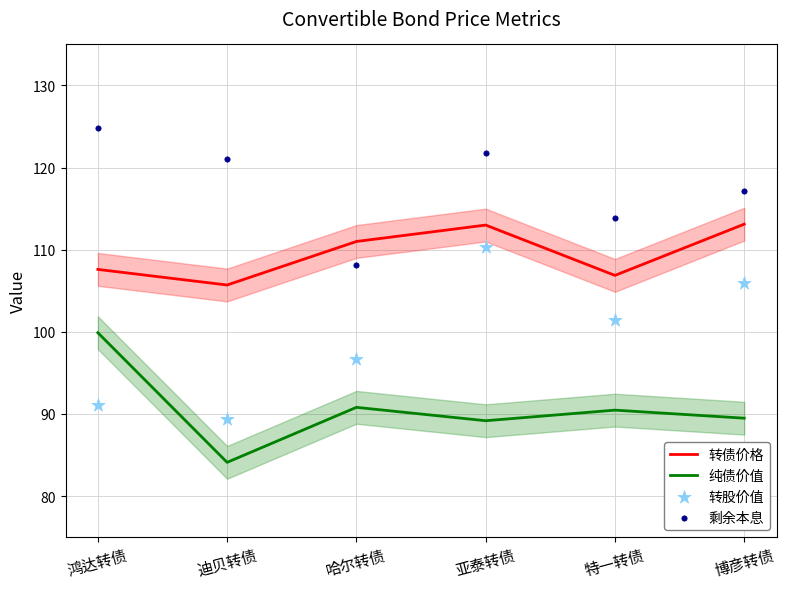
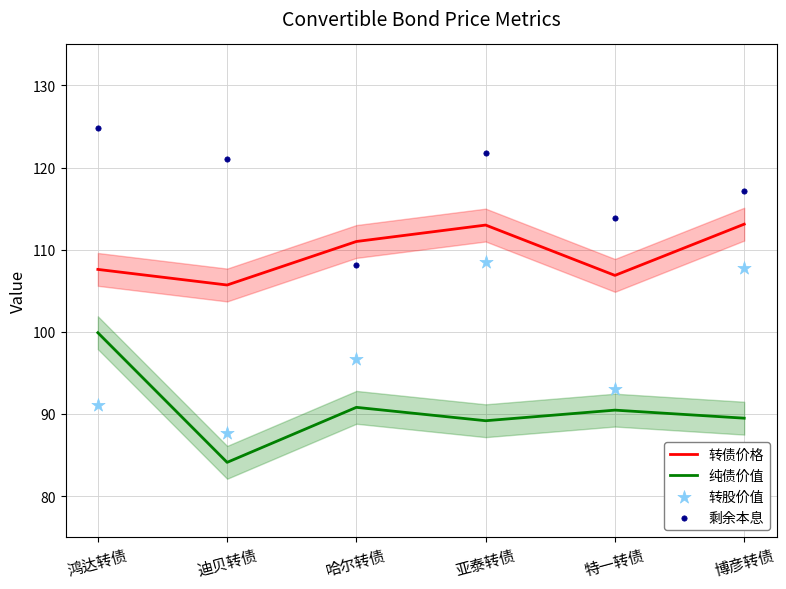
转股价值, 迪贝转债: 89 -> 88
转股价值, 亚泰转债: 110 -> 108
转股价值, 特一转债: 101 -> 93
转股价值, 博彦转债: 106 -> 108
